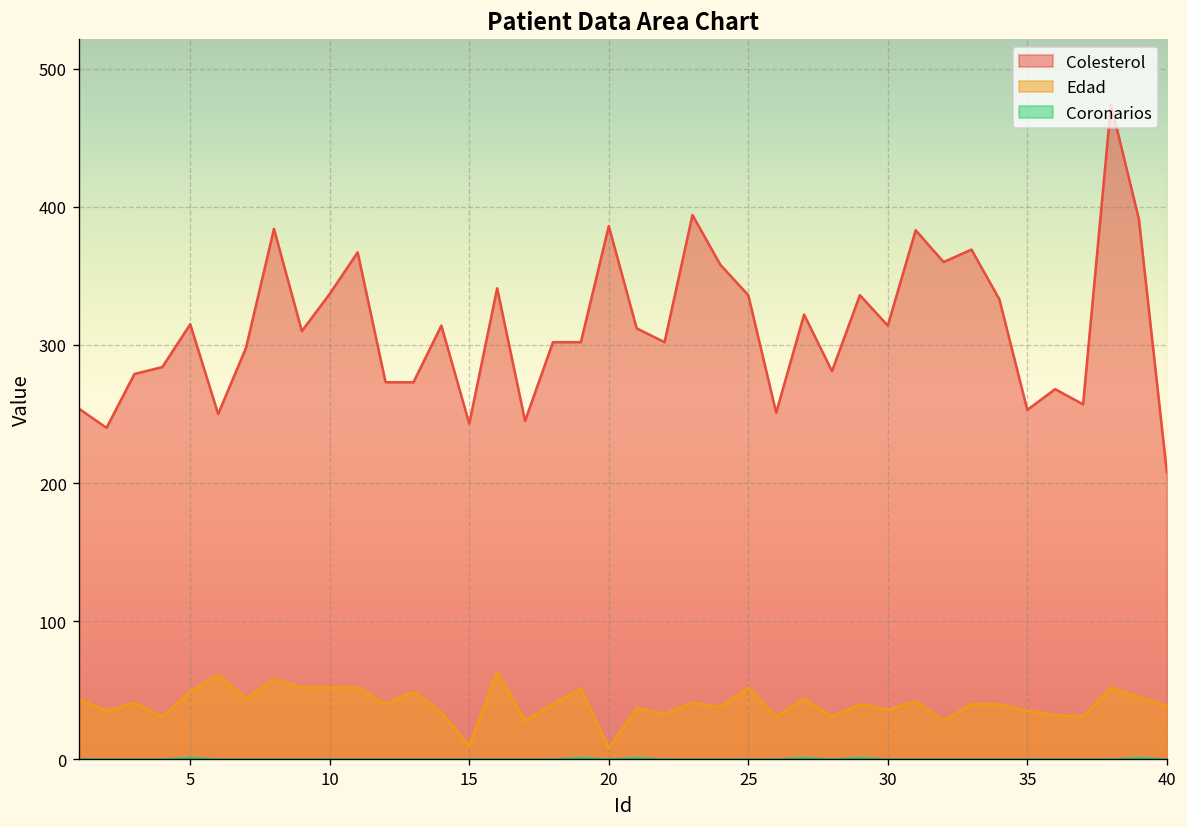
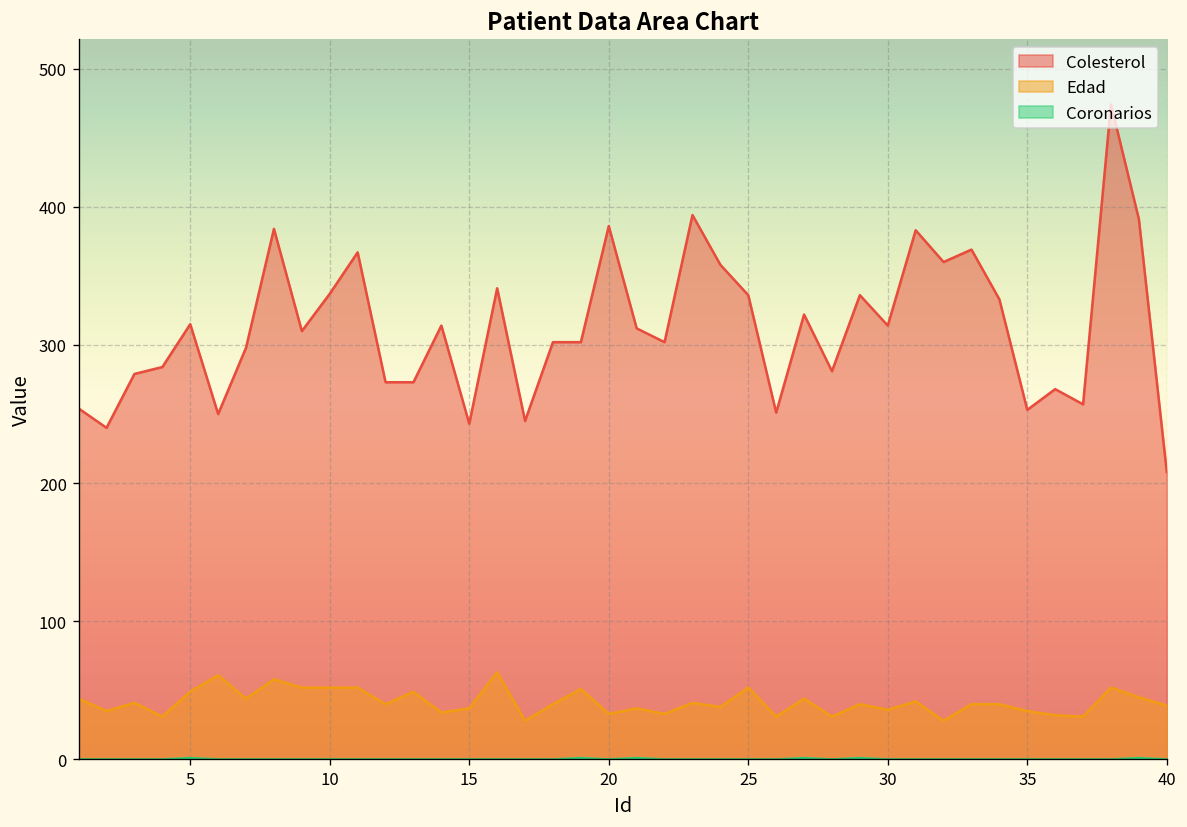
Edad, 15: 10 -> 37
Edad, 20: 8 -> 33
